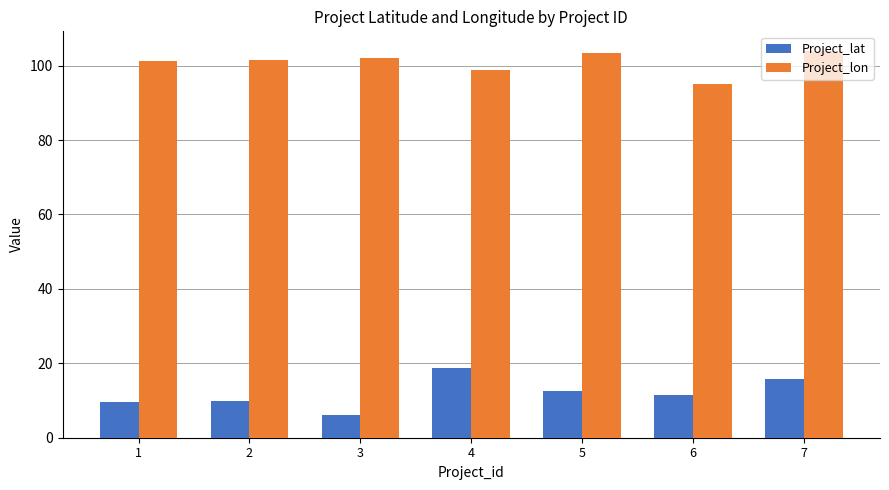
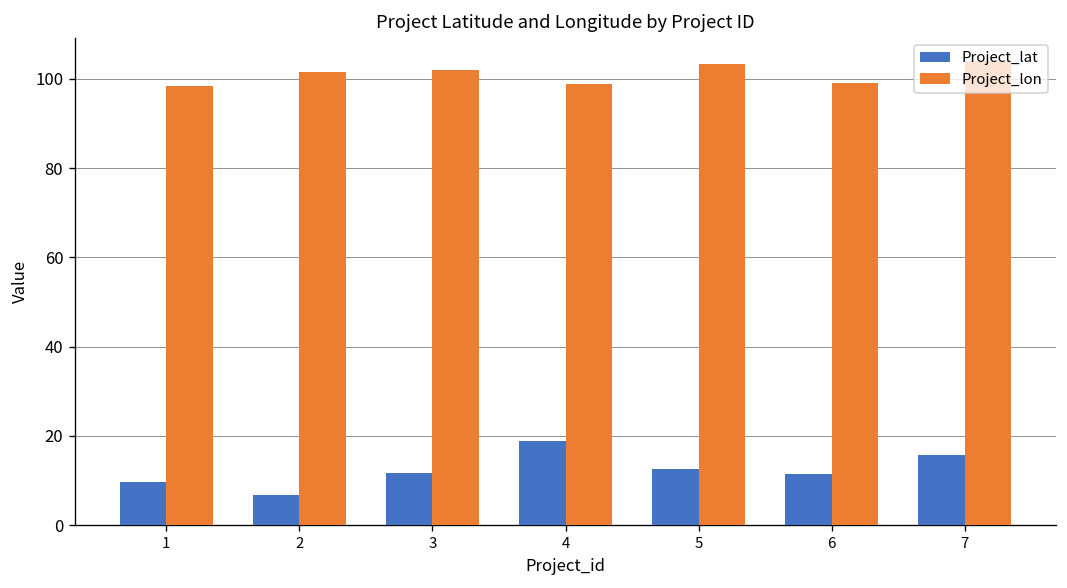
Project_lon, 1: 101 -> 98
Project_lat, 2: 10 -> 7
Project_lat, 3: 6 -> 12
Project_lon, 6: 95 -> 99
